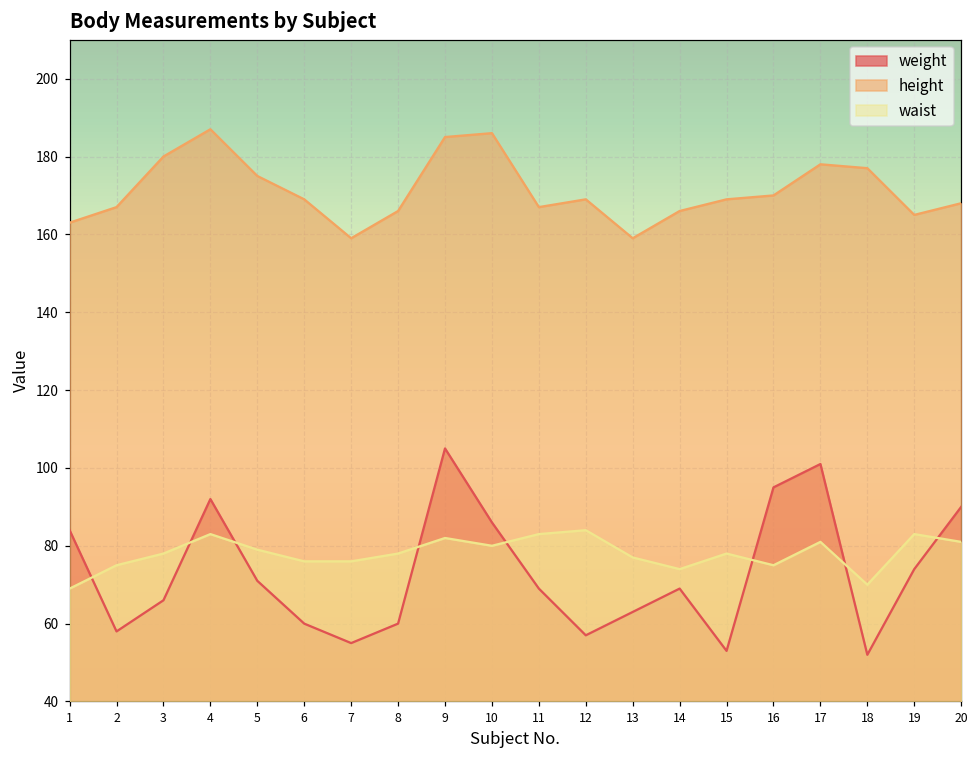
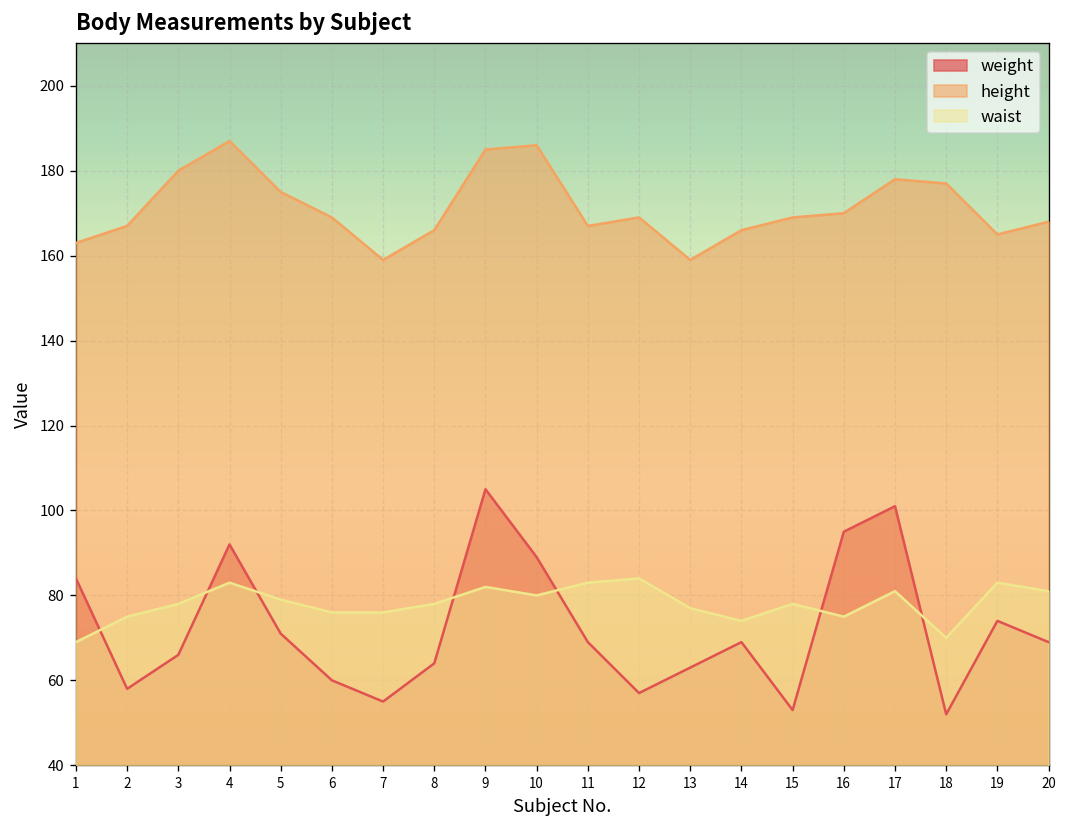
weight, 8: 60 -> 64
weight, 10: 86 -> 89
weight, 20: 90 -> 69
